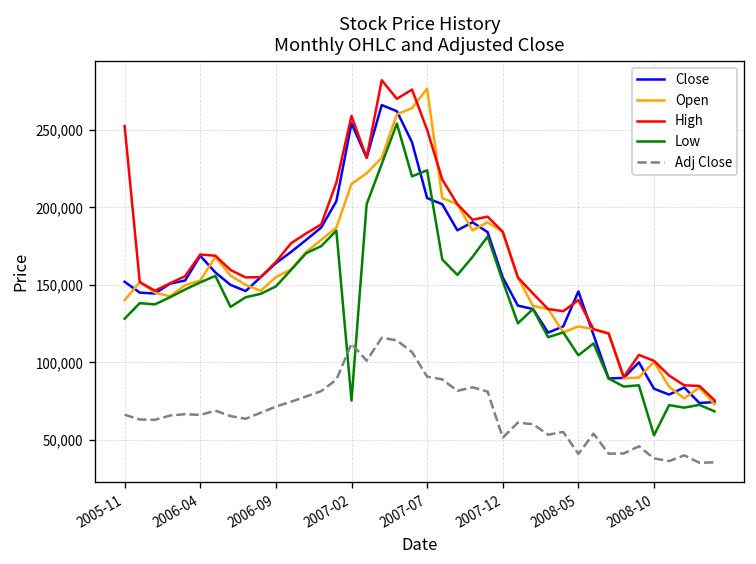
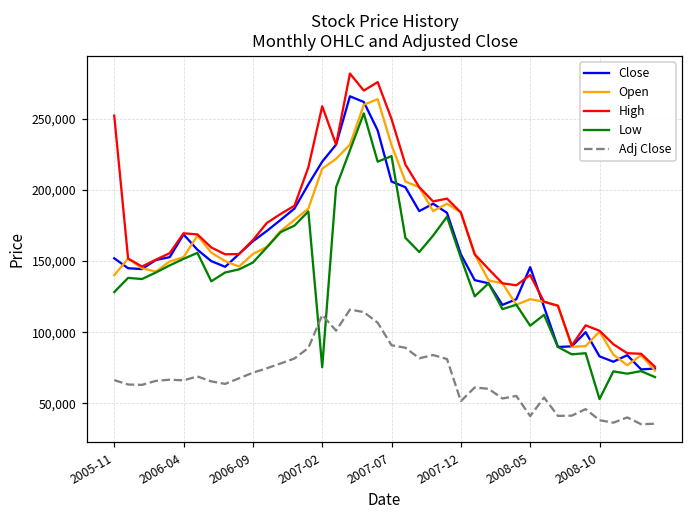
Close, 2007-02: 254,000 -> 220,000
Open, 2007-07: 277,000 -> 232,000
